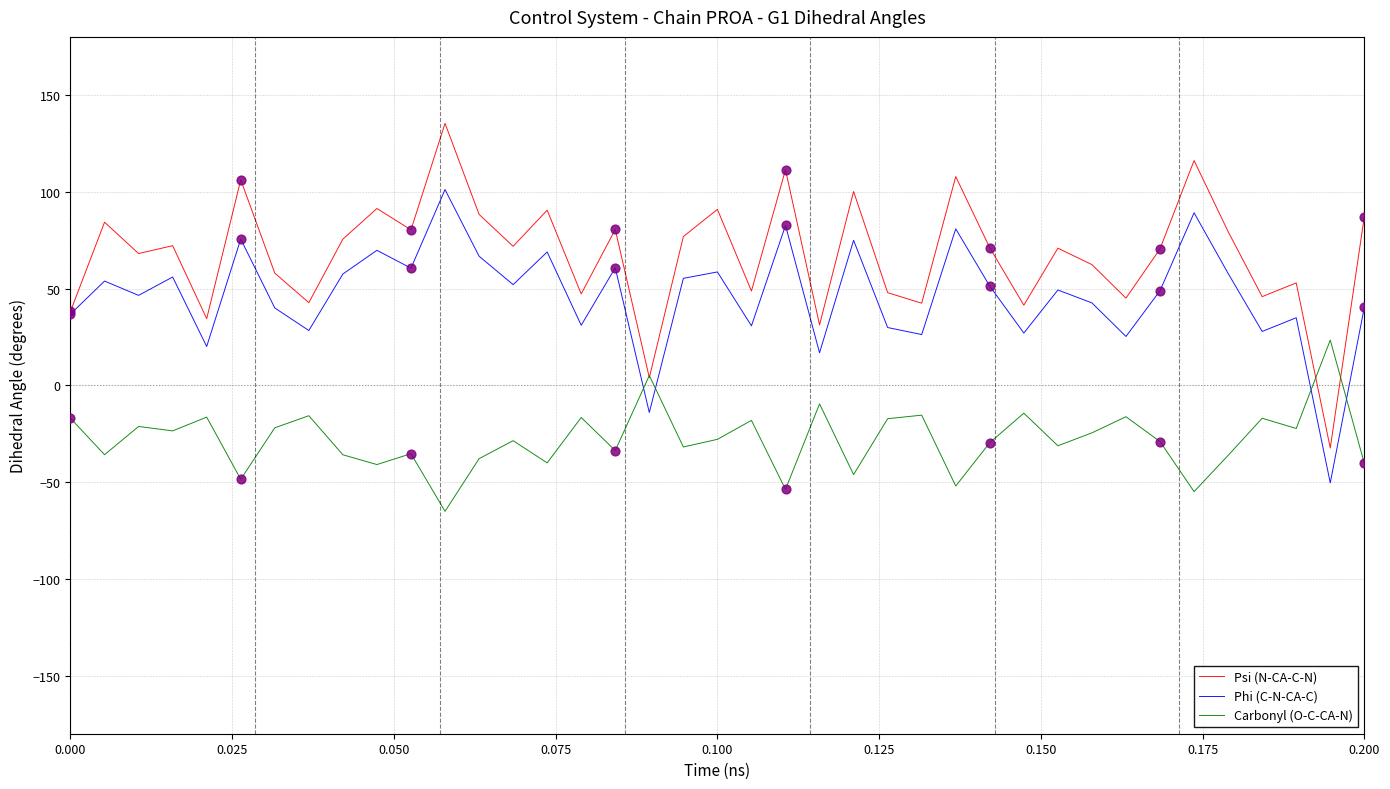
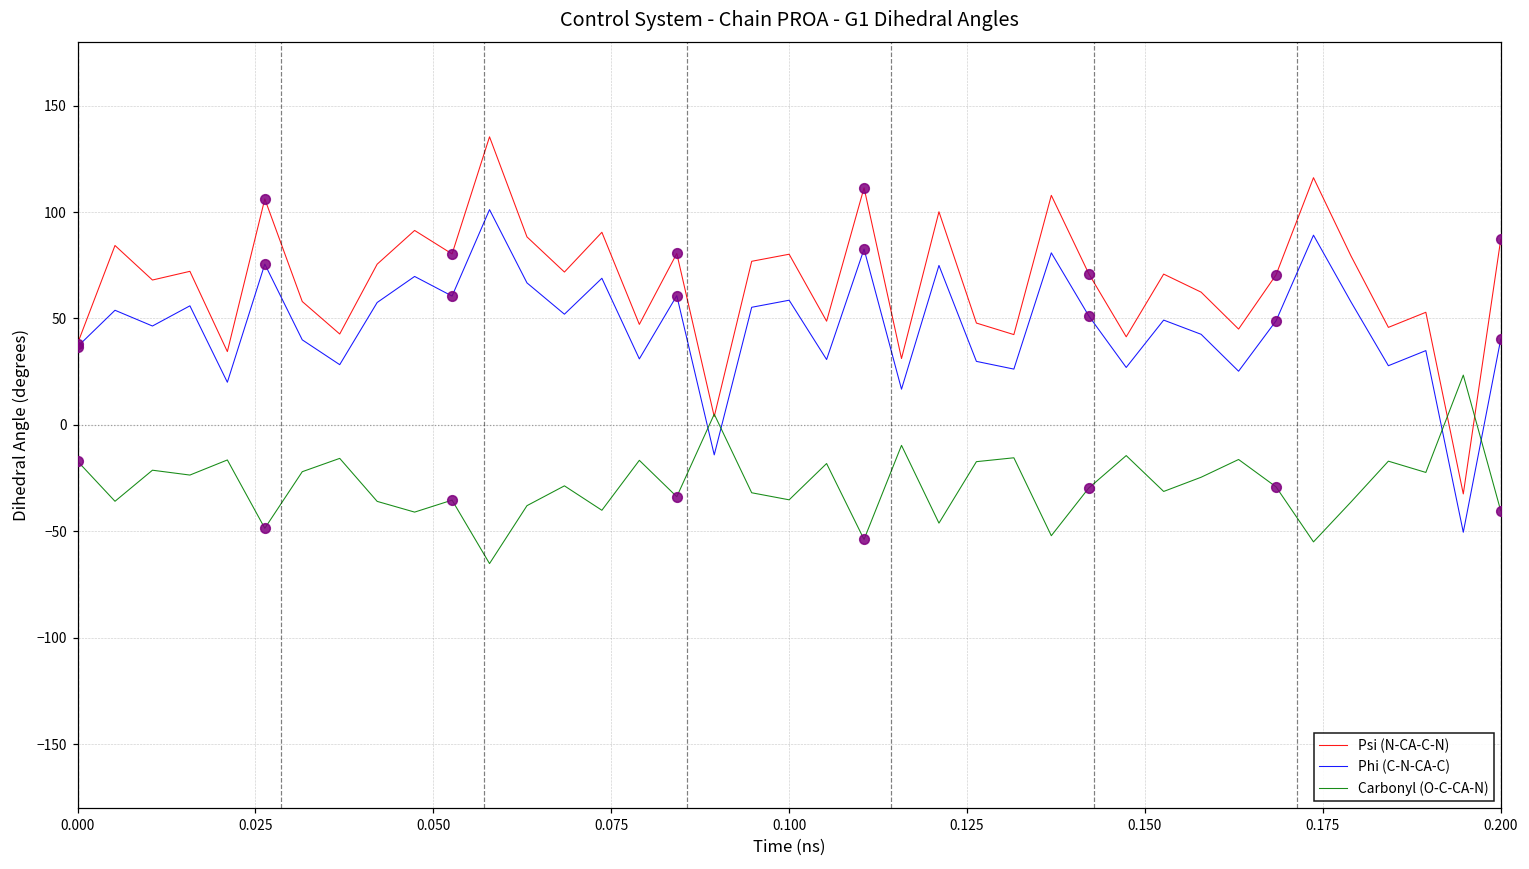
Psi (N-CA-C-N), 0.100: 91 -> 80
Carbonyl (O-C-CA-N), 0.100: -28 -> -35
